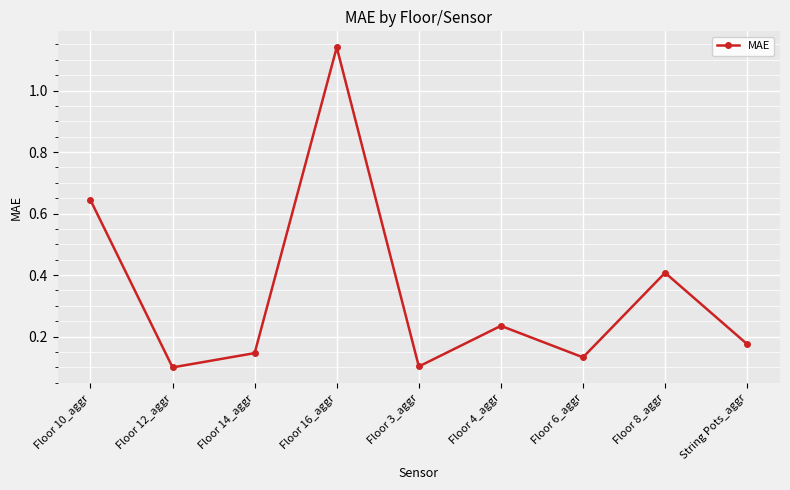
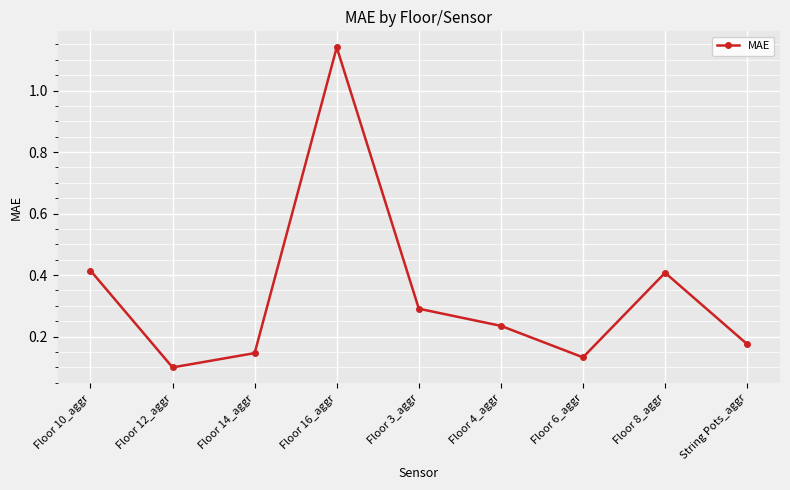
Floor 10_aggr: 0.64 -> 0.41
Floor 3_aggr: 0.10 -> 0.29
